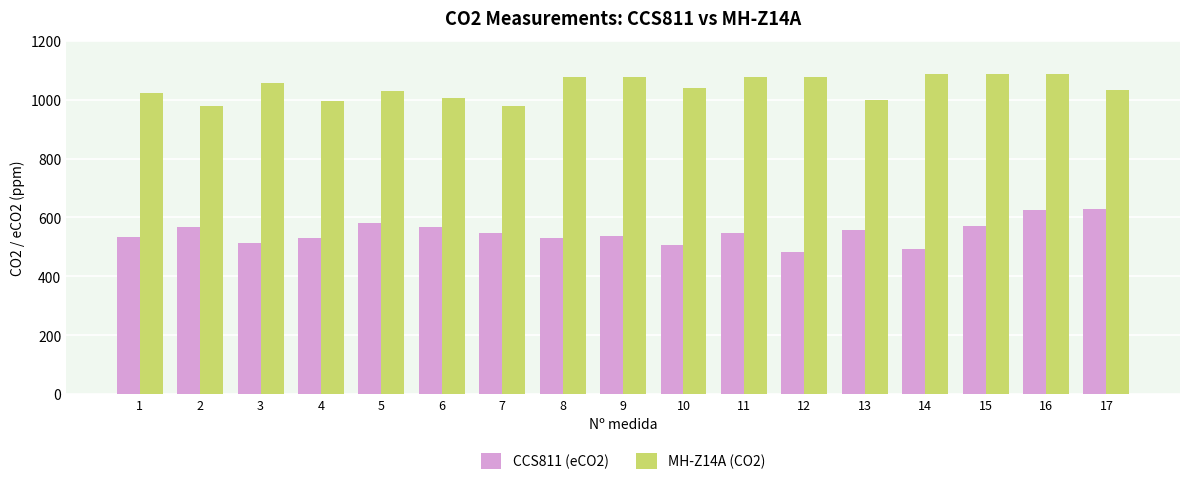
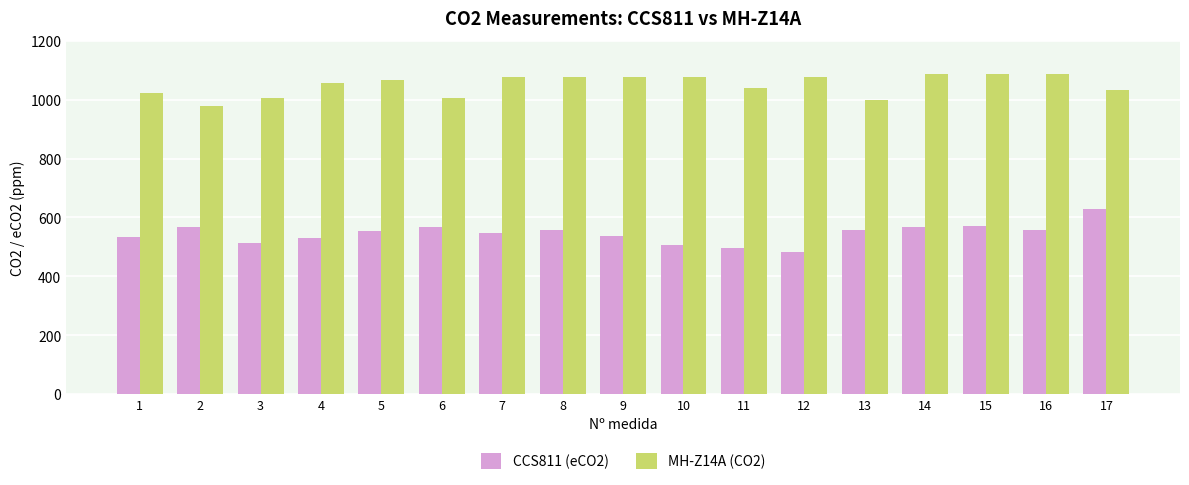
MH-Z14A (CO2), 3: 1060 -> 1010
MH-Z14A (CO2), 4: 1000 -> 1060
CCS811 (eCO2), 5: 580 -> 550
MH-Z14A (CO2), 5: 1030 -> 1070
MH-Z14A (CO2), 7: 980 -> 1080
CCS811 (eCO2), 8: 530 -> 560
MH-Z14A (CO2), 10: 1040 -> 1080
CCS811 (eCO2), 11: 550 -> 500
MH-Z14A (CO2), 11: 1080 -> 1040
CCS811 (eCO2), 14: 490 -> 570
CCS811 (eCO2), 16: 620 -> 560
